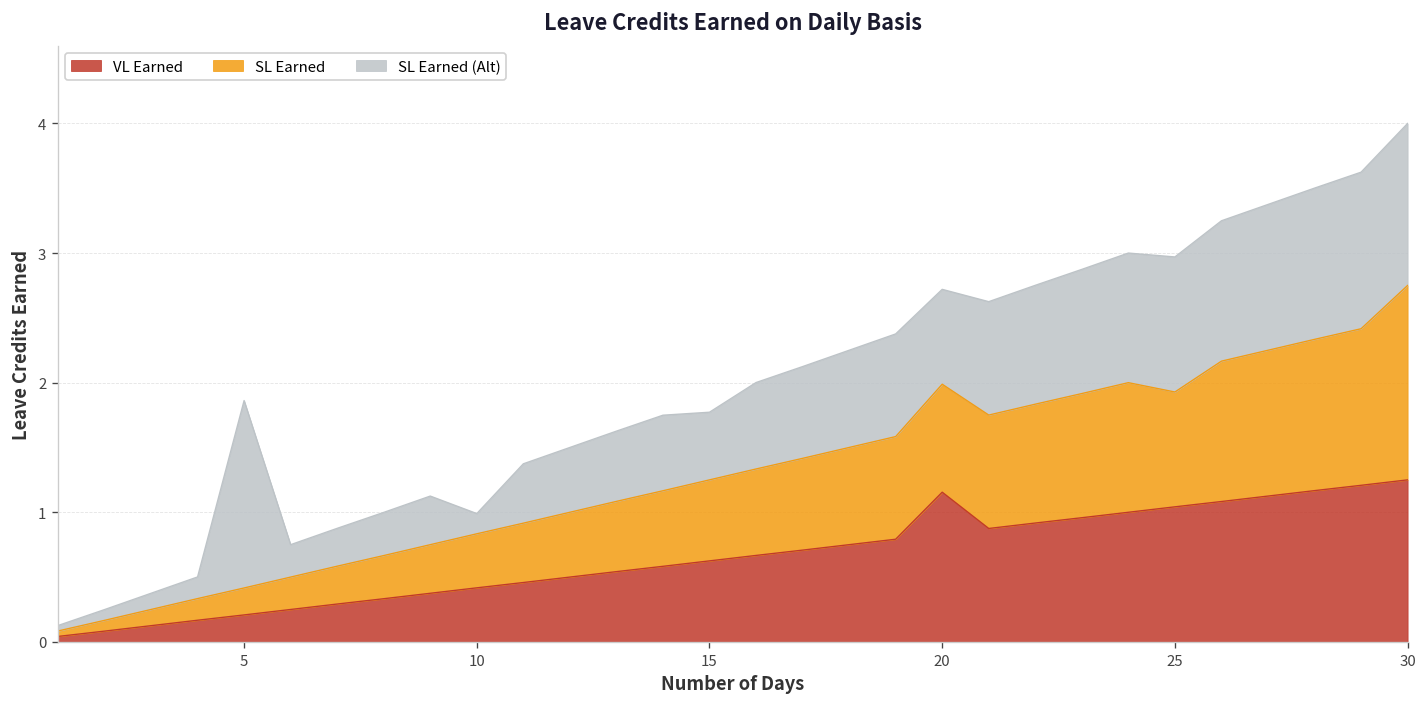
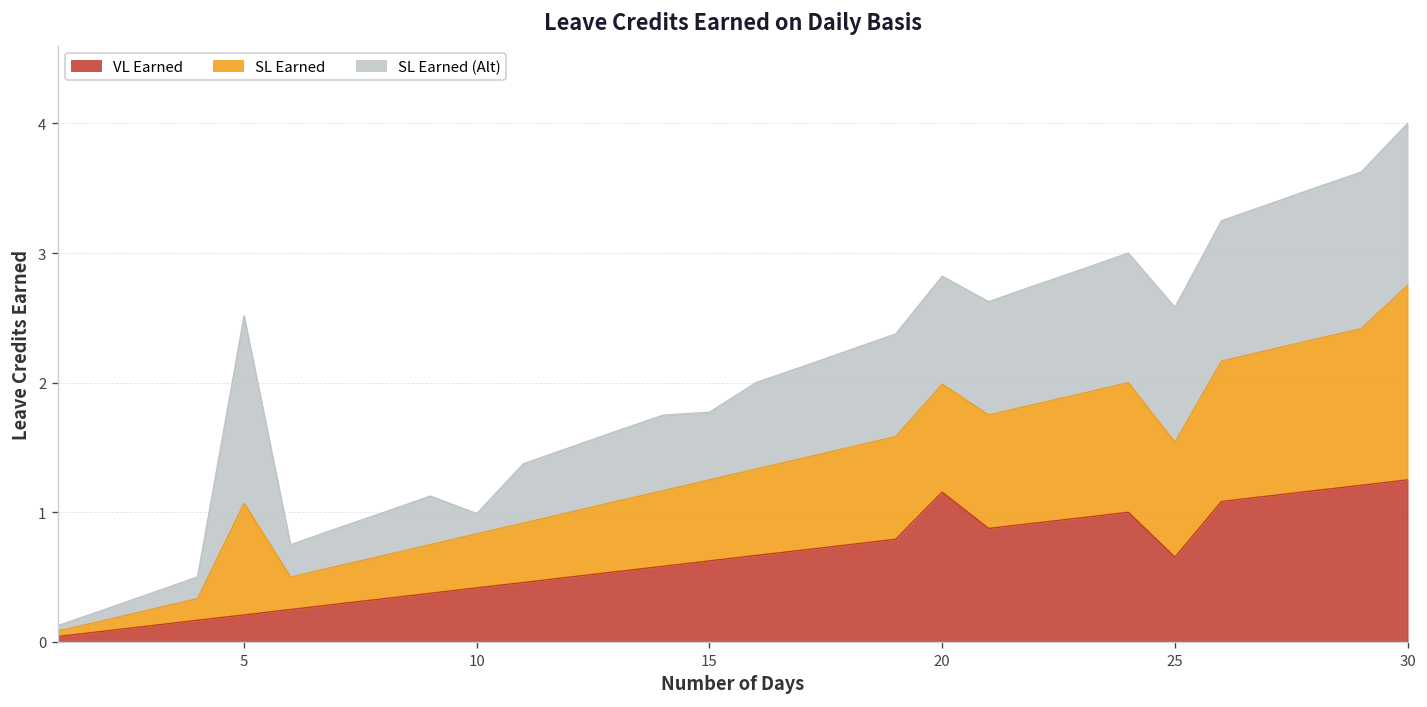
SL Earned, 5: 0.21 -> 0.86
SL Earned (Alt), 20: 0.73 -> 0.83
VL Earned, 25: 1.04 -> 0.65
